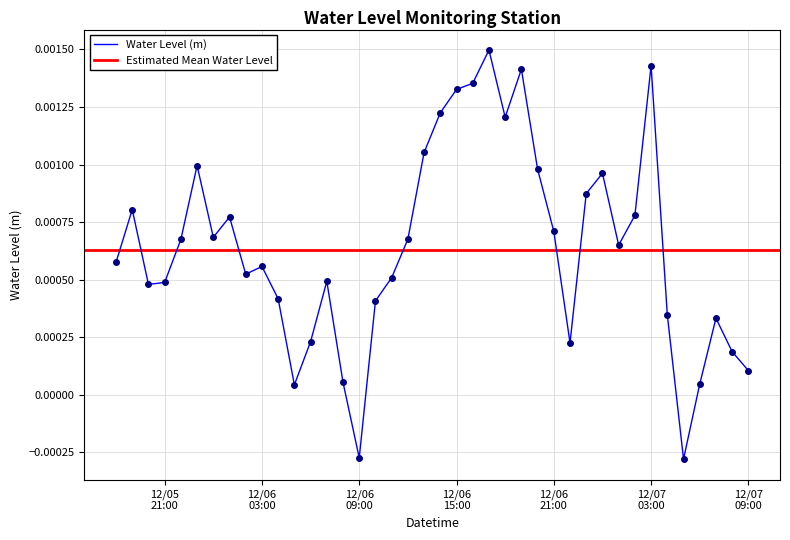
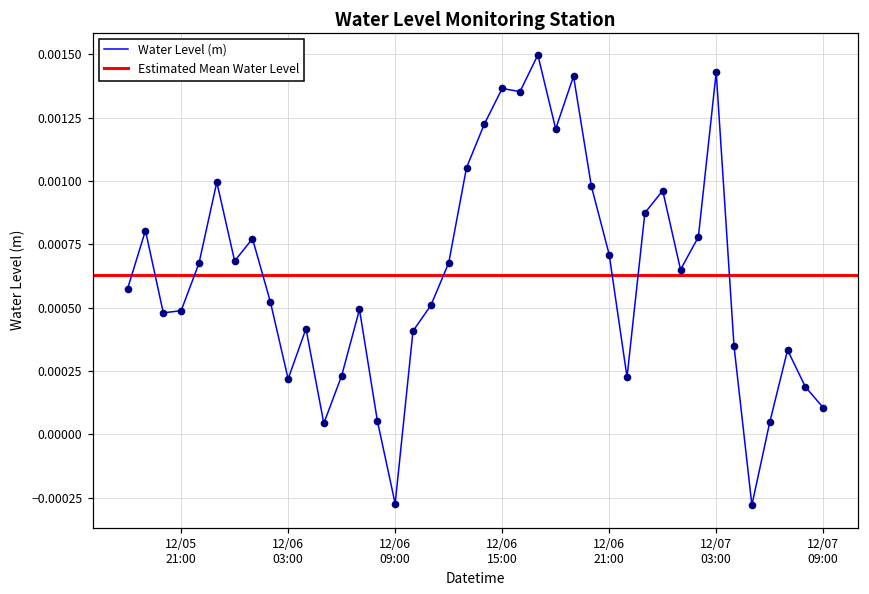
12/06 03:00: 0.00056 -> 0.00022
12/06 15:00: 0.00133 -> 0.00137
